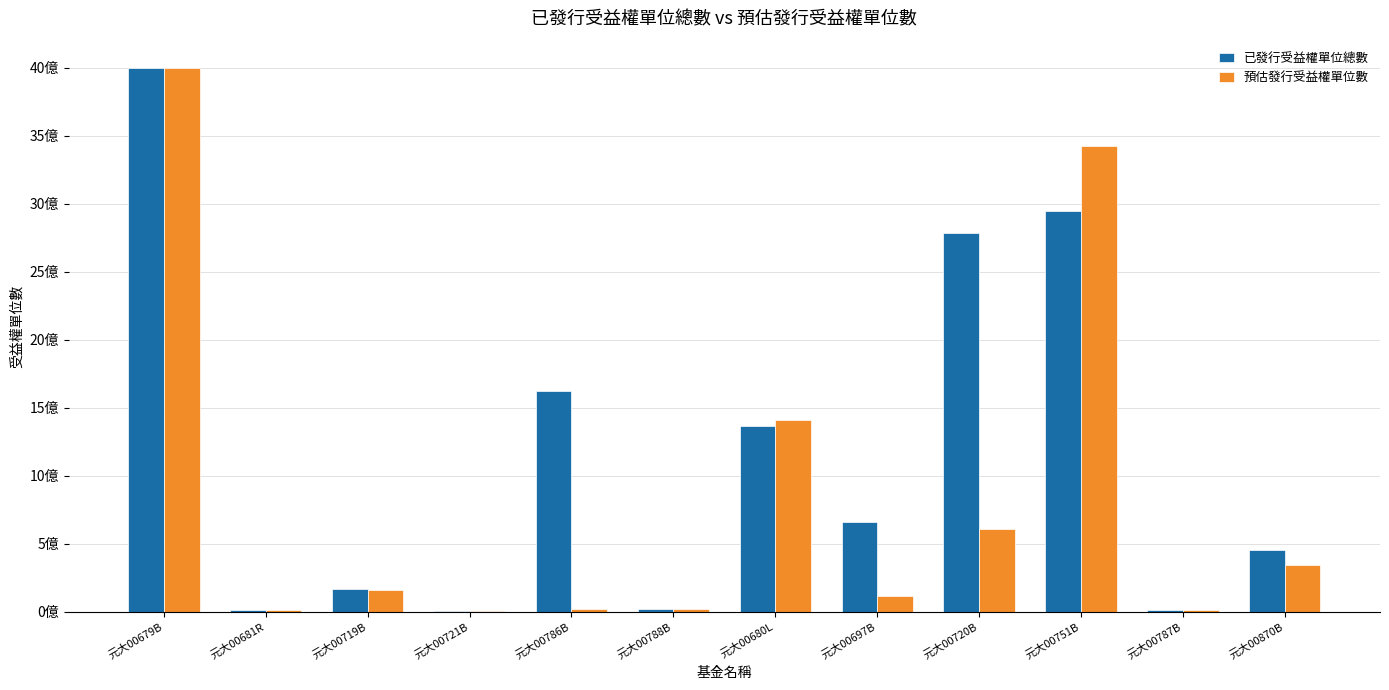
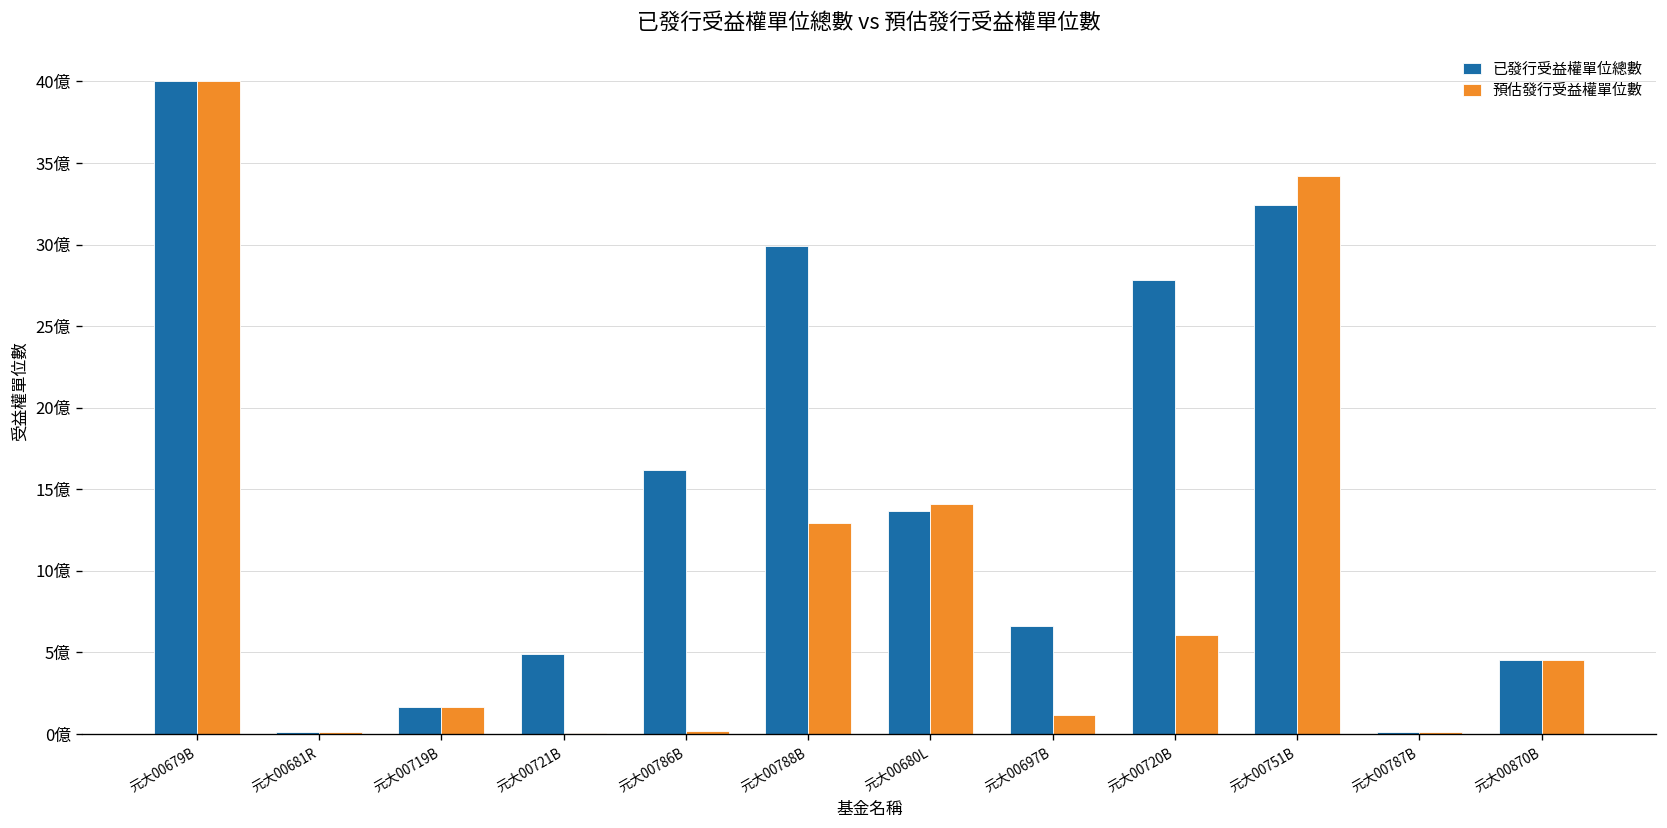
已發行受益權單位總數, 元大00721B: 0.0億 -> 4.9億
已發行受益權單位總數, 元大00788B: 0.2億 -> 29.9億
預估發行受益權單位數, 元大00788B: 0.2億 -> 12.9億
已發行受益權單位總數, 元大00751B: 29.5億 -> 32.4億
預估發行受益權單位數, 元大00870B: 3.4億 -> 4.6億
